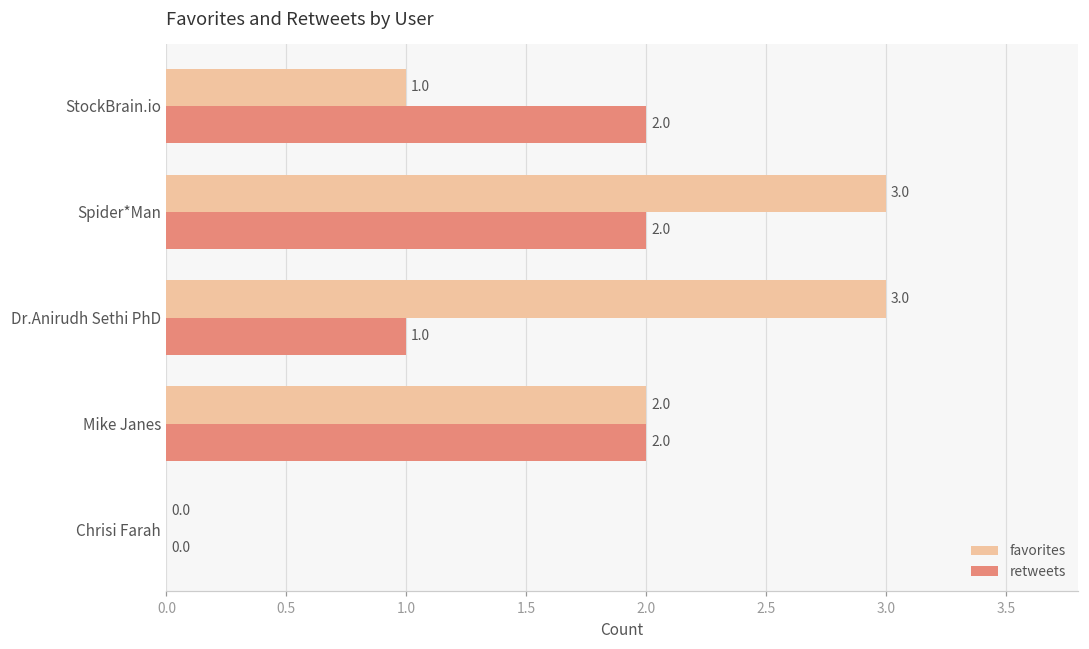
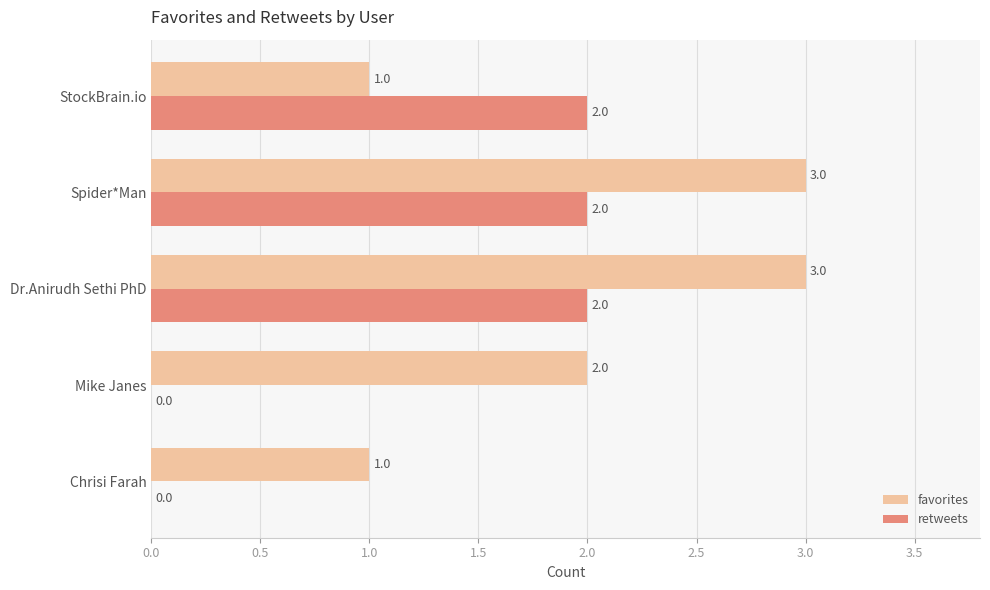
retweets, Dr.Anirudh Sethi PhD: 1.0 -> 2.0
retweets, Mike Janes: 2.0 -> 0.0
favorites, Chrisi Farah: 0.0 -> 1.0
